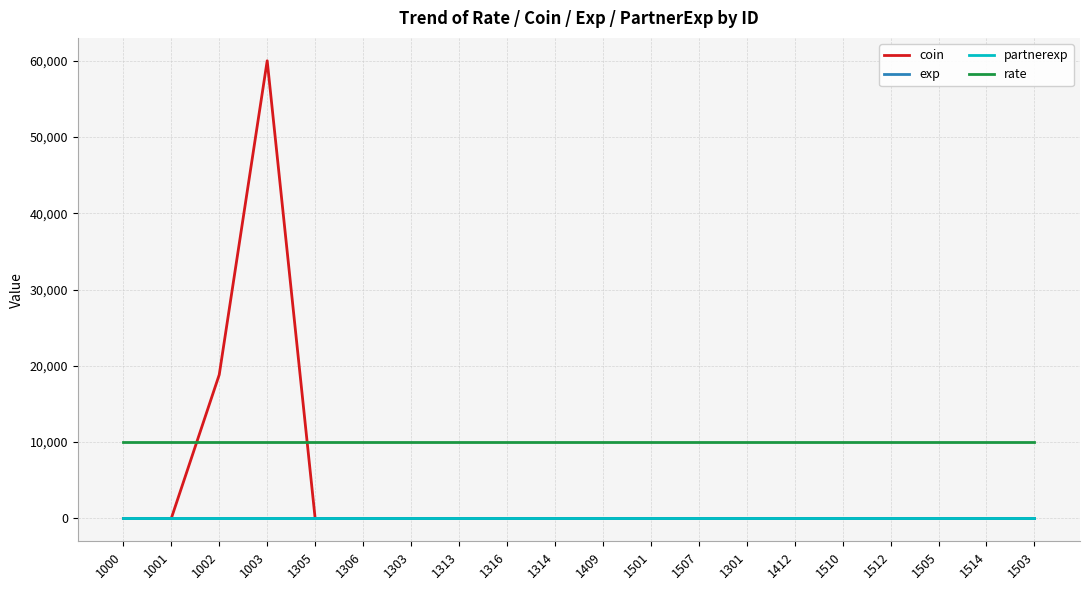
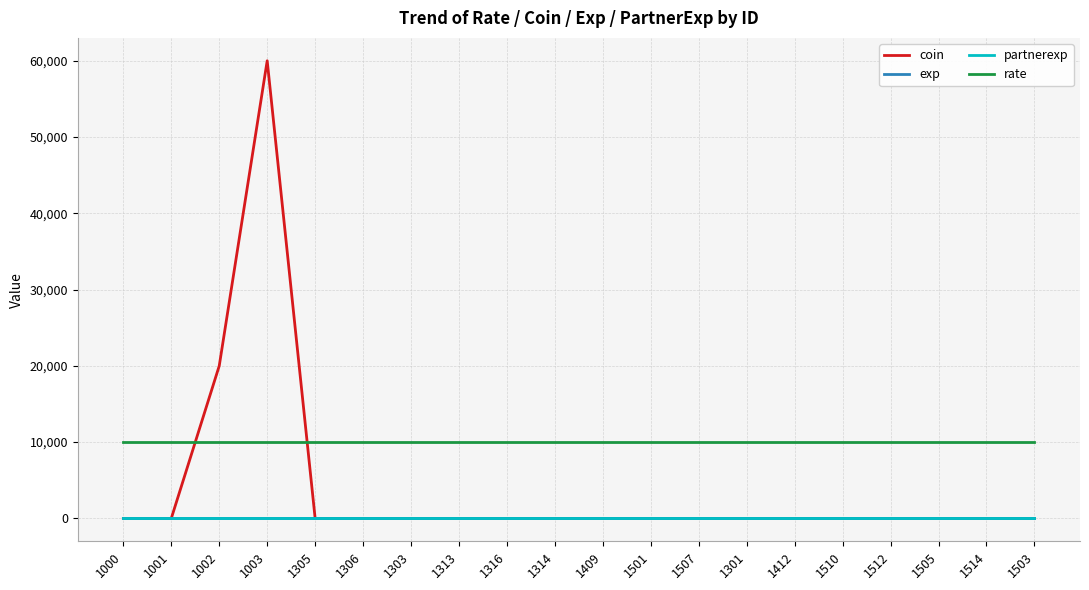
coin, 1002: 19,000 -> 20,000
